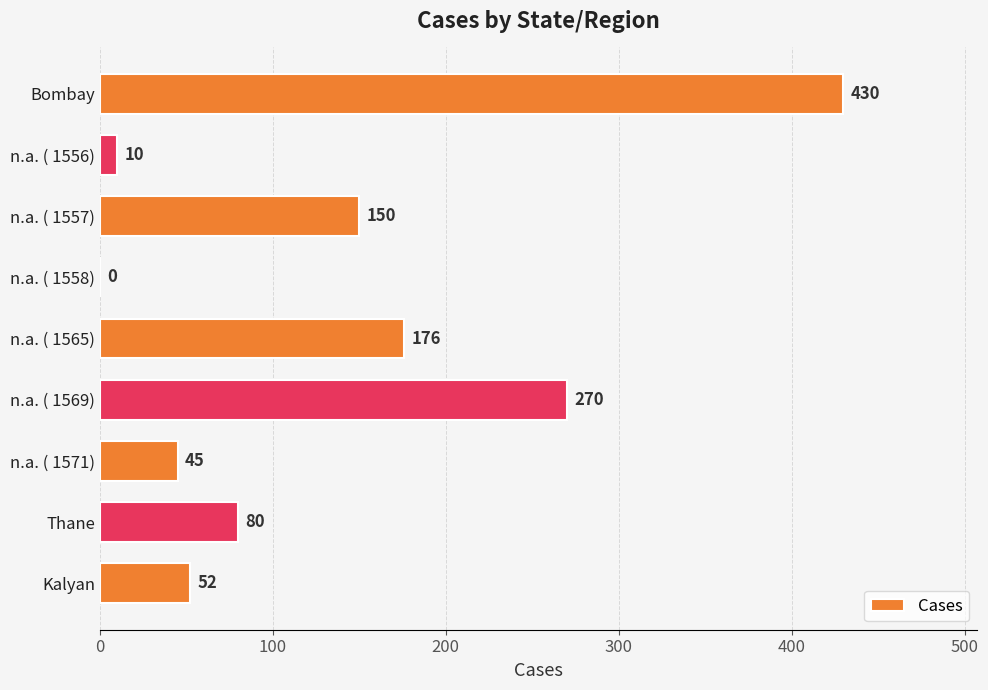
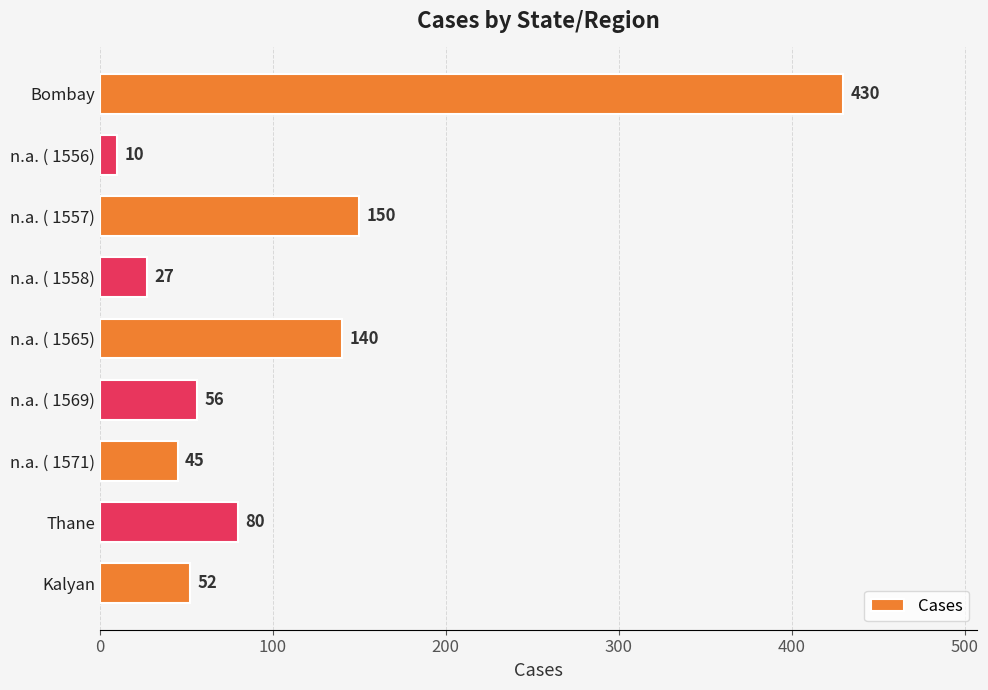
n.a. ( 1558): 0 -> 27
n.a. ( 1565): 176 -> 140
n.a. ( 1569): 270 -> 56
